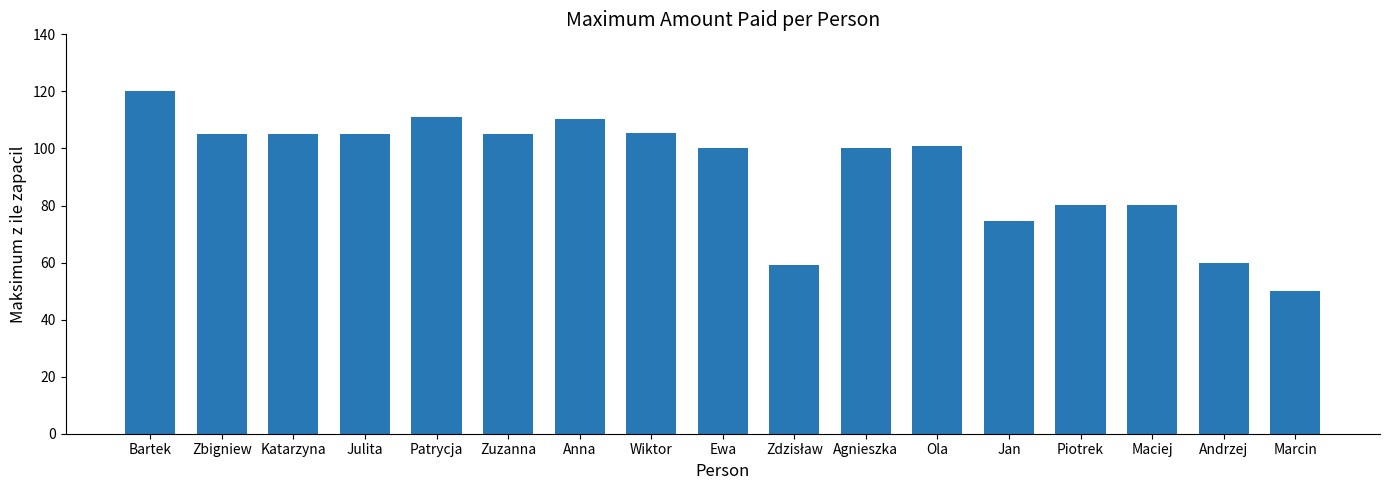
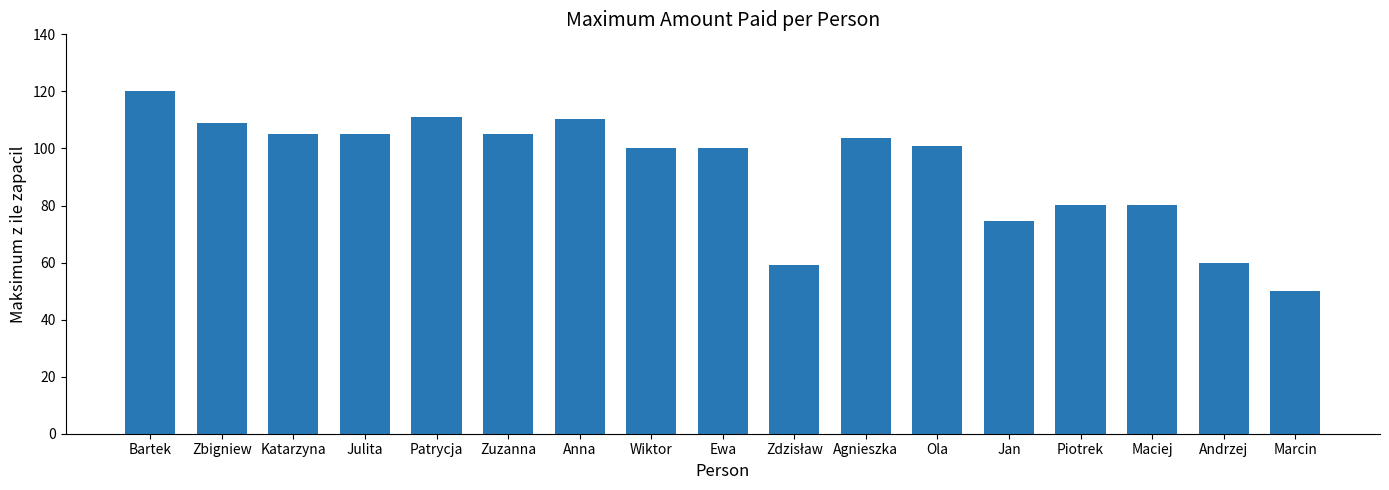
Zbigniew: 105 -> 109
Wiktor: 105 -> 100
Agnieszka: 100 -> 104
